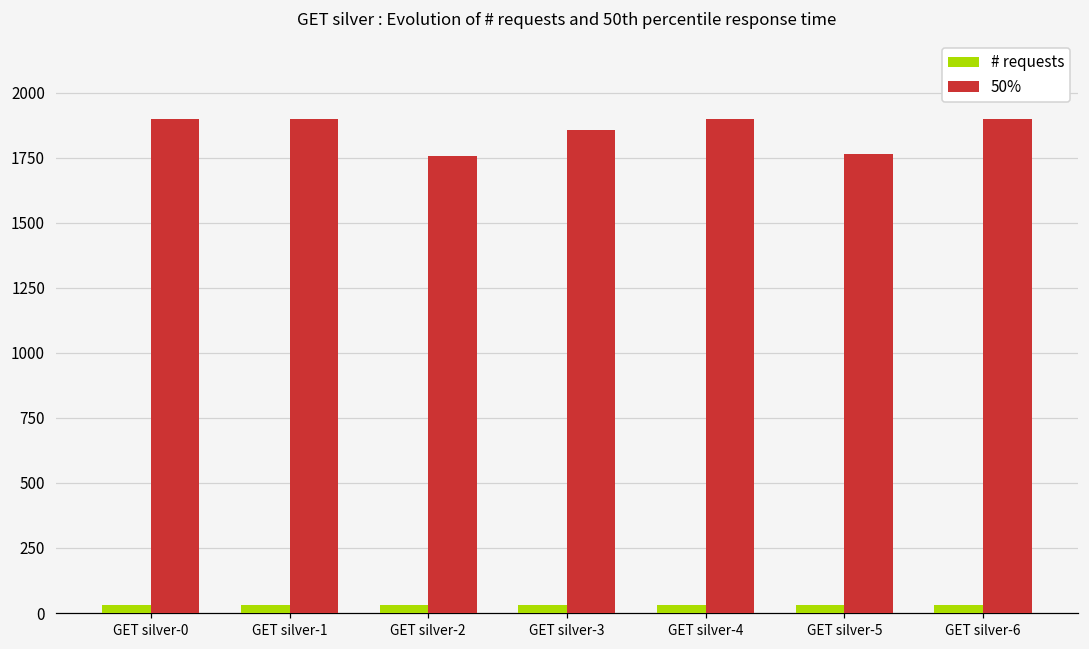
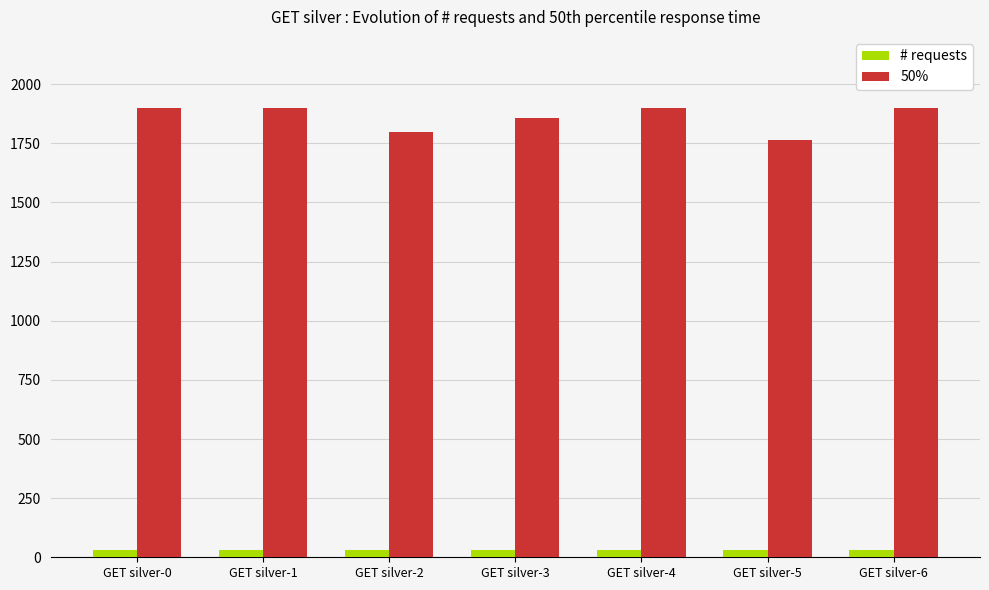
50%, GET silver-2: 1760 -> 1800
